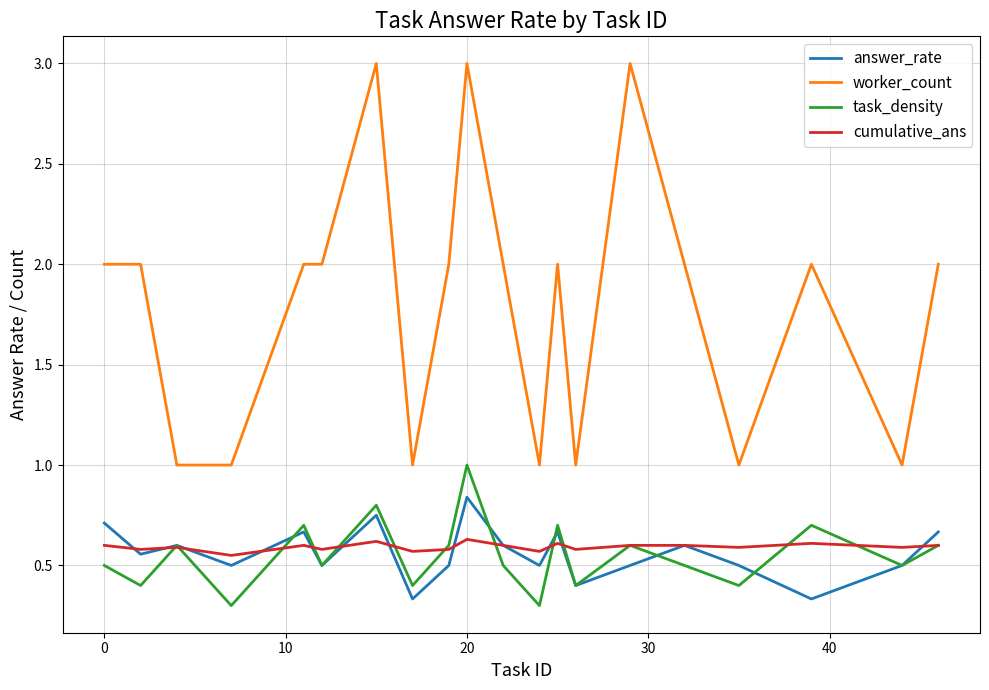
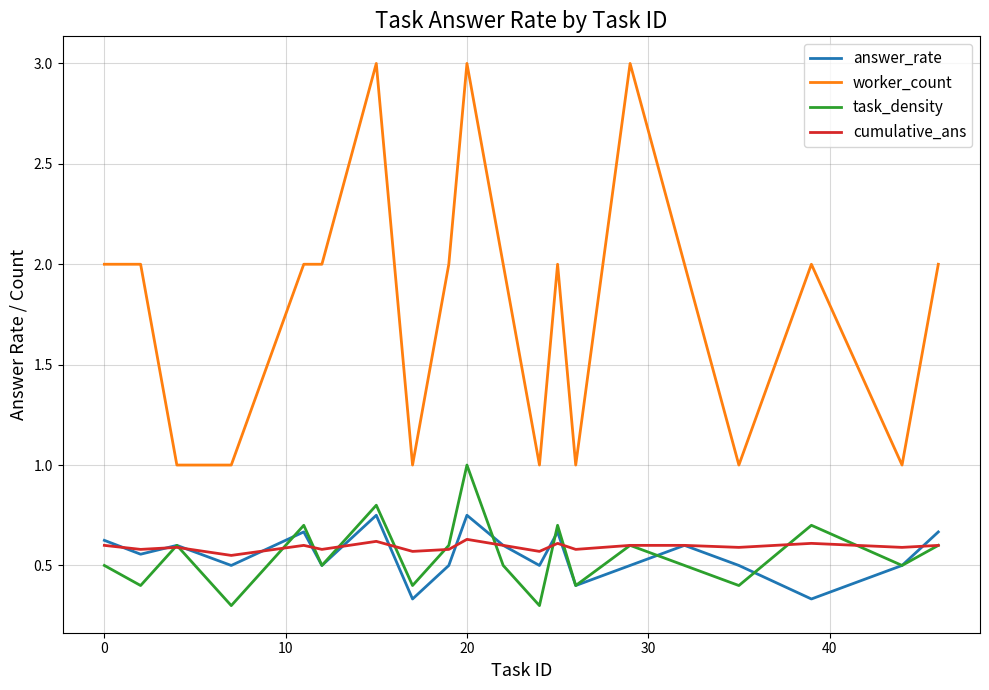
answer_rate, 0: 0.71 -> 0.63
answer_rate, 20: 0.84 -> 0.75
